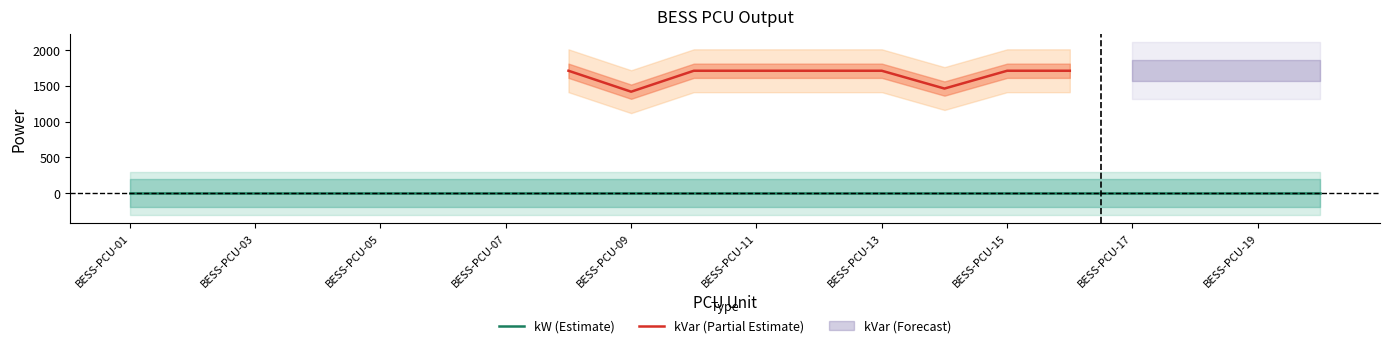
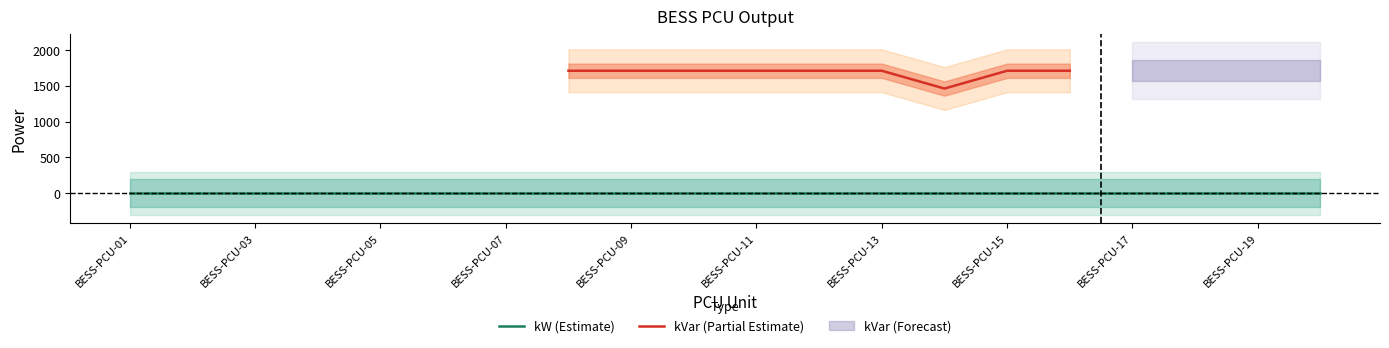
kVar (Partial Estimate), BESS-PCU-09: 1400 -> 1700
